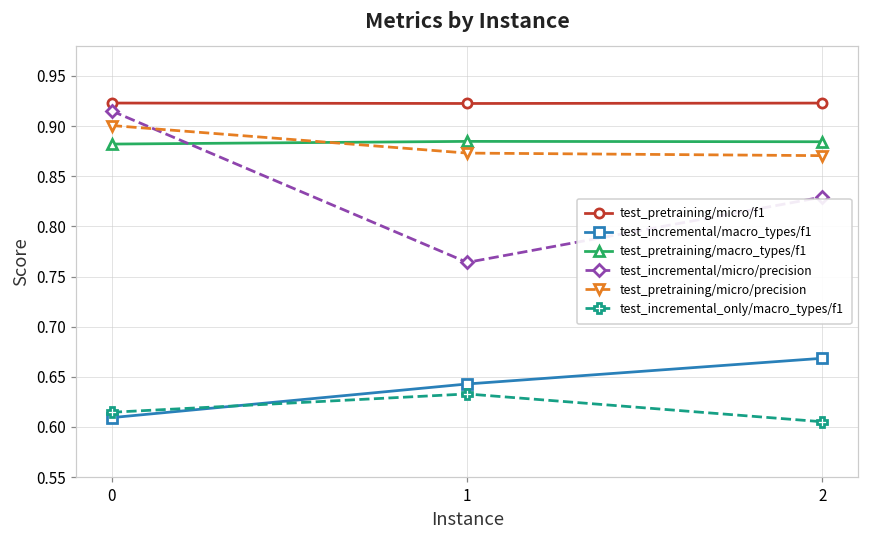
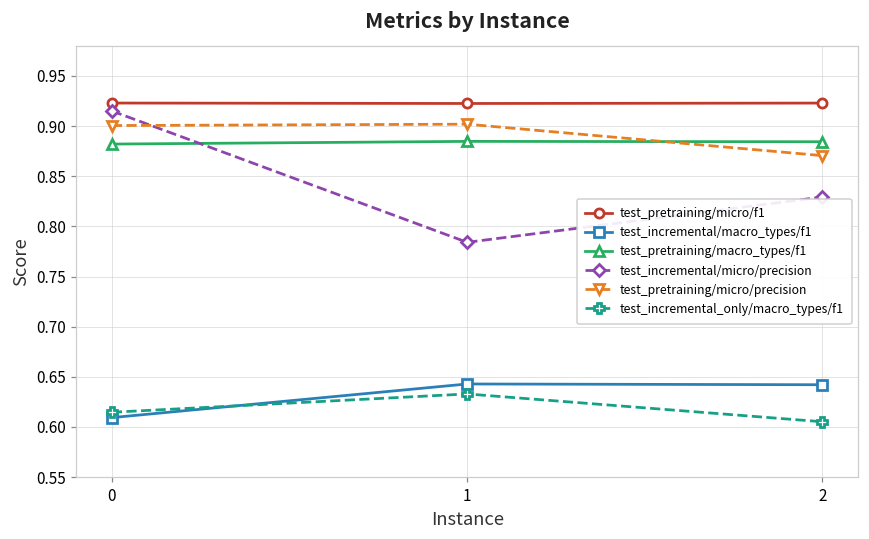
test_incremental/micro/precision, 1: 0.76 -> 0.78
test_pretraining/micro/precision, 1: 0.87 -> 0.90
test_incremental/macro_types/f1, 2: 0.67 -> 0.64
